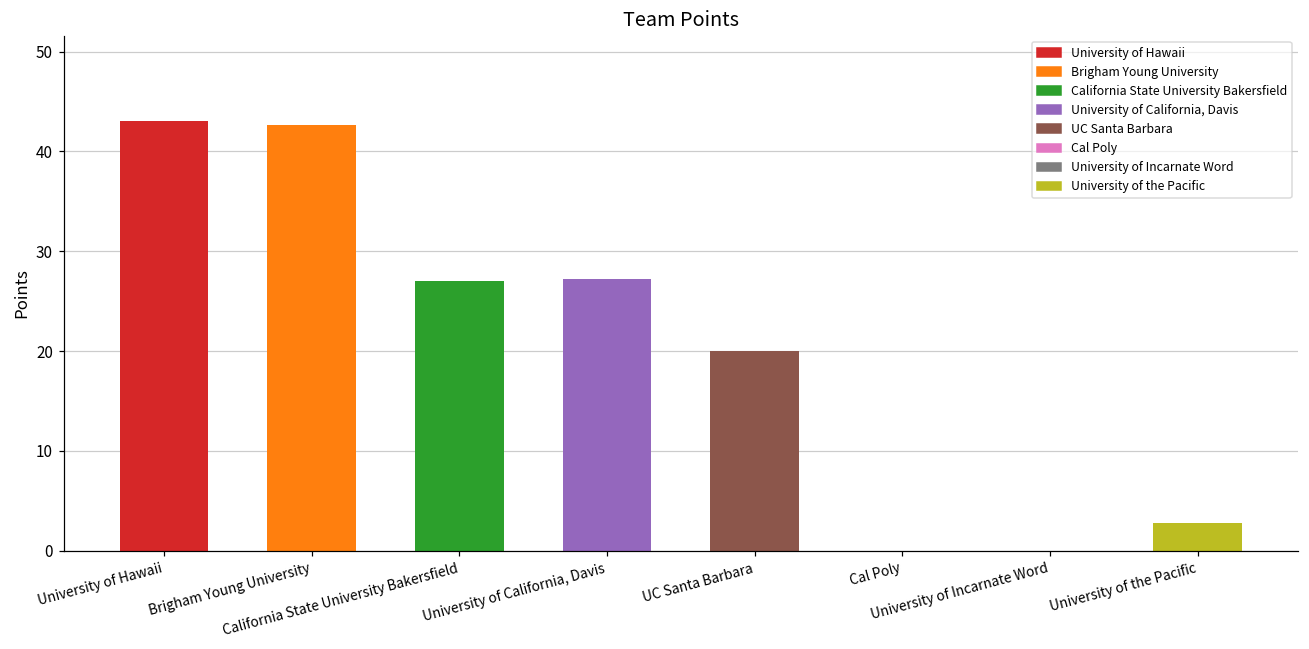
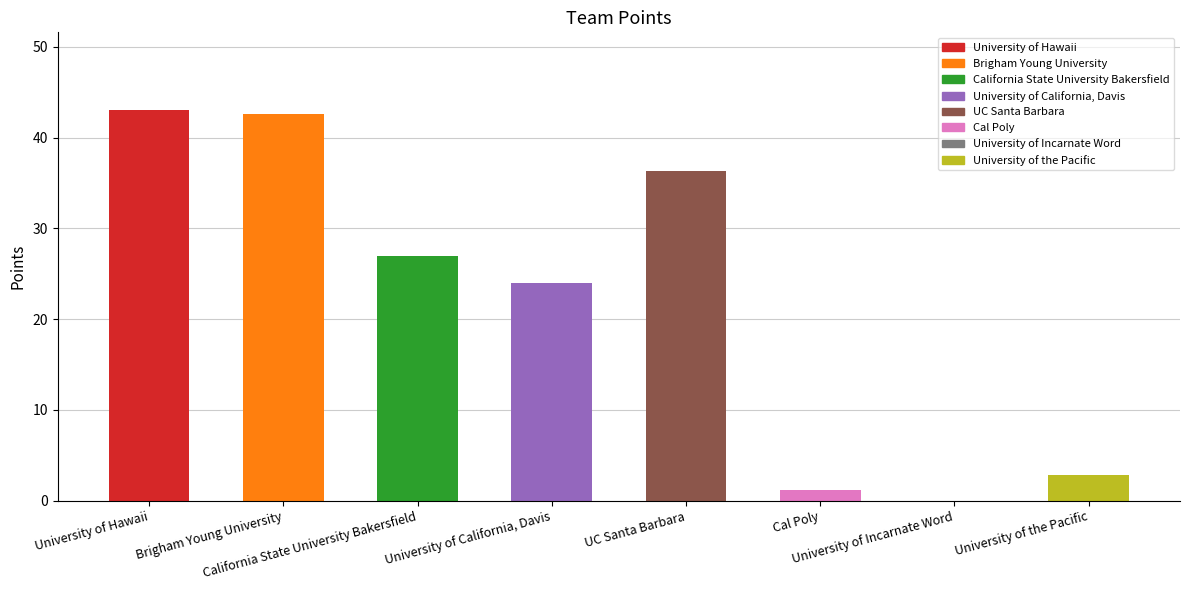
University of California, Davis: 27 -> 24
UC Santa Barbara: 20 -> 36
Cal Poly: 0 -> 1
